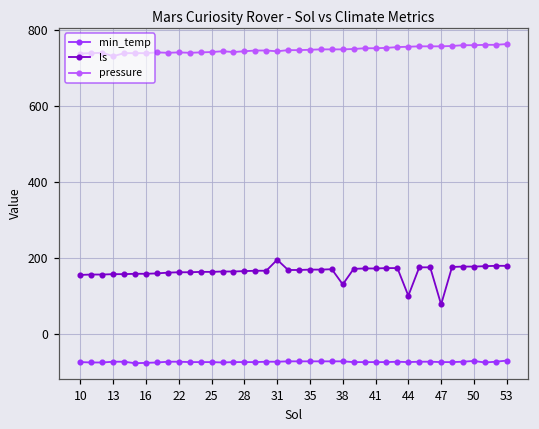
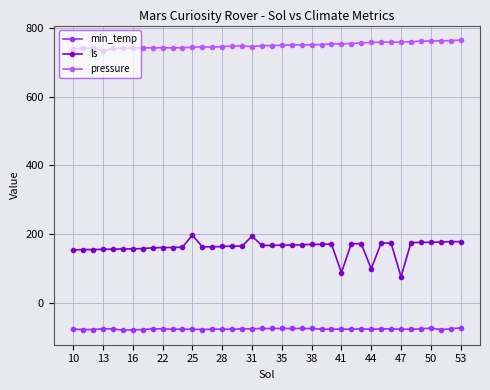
ls, 25: 160 -> 200
ls, 38: 130 -> 170
ls, 41: 170 -> 90
